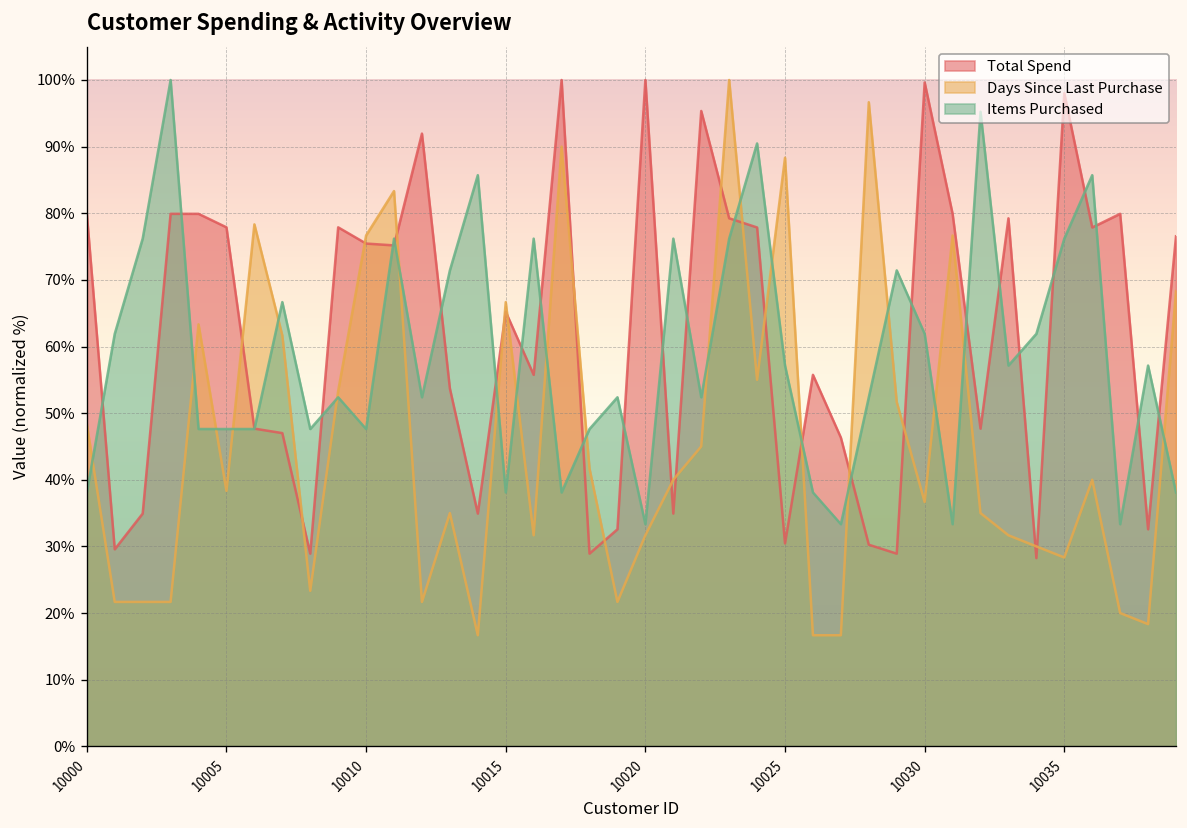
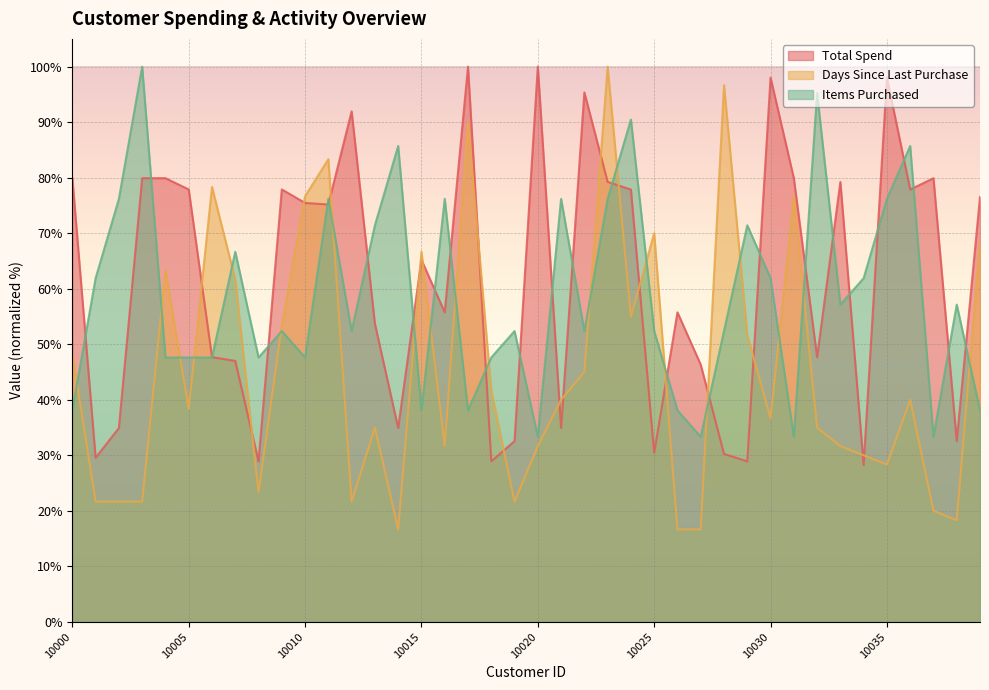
Days Since Last Purchase, 10025: 88% -> 70%
Items Purchased, 10025: 57% -> 52%
Total Spend, 10030: 100% -> 98%
